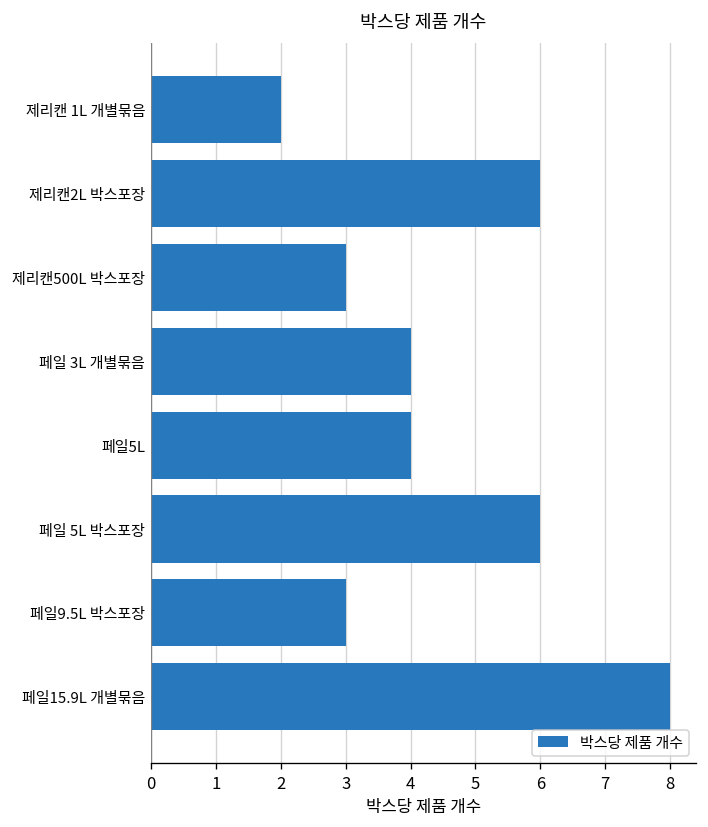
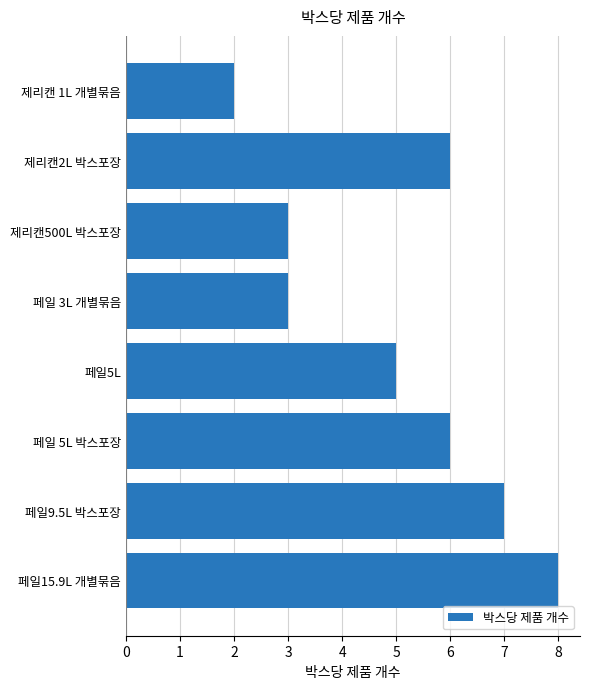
페일 3L 개별묶음: 4 -> 3
페일5L: 4 -> 5
페일9.5L 박스포장: 3 -> 7
